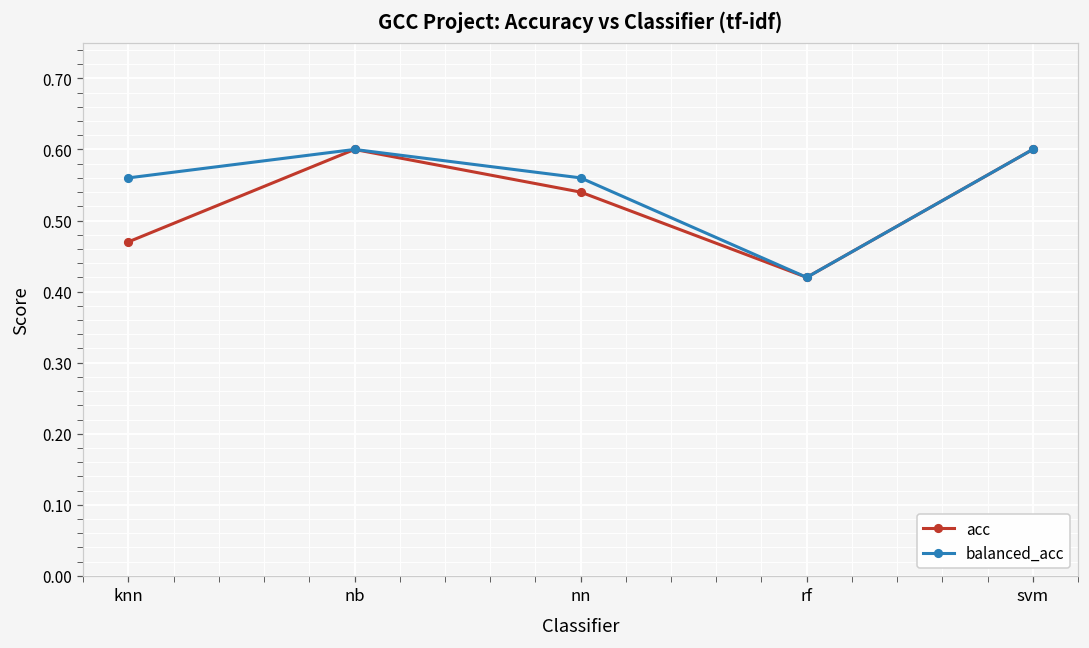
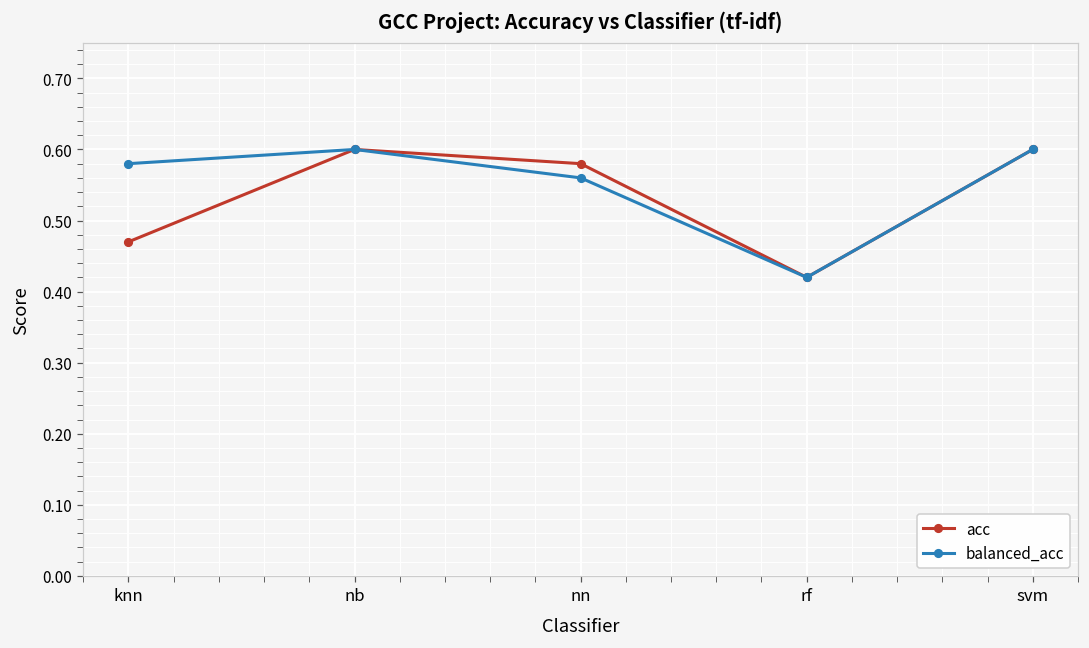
balanced_acc, knn: 0.56 -> 0.58
acc, nn: 0.54 -> 0.58
